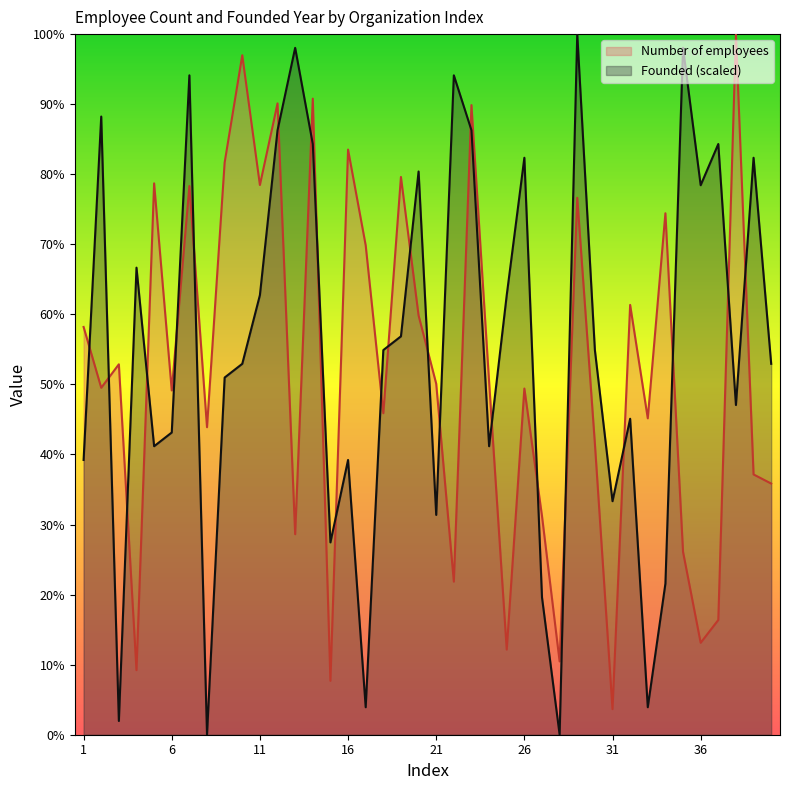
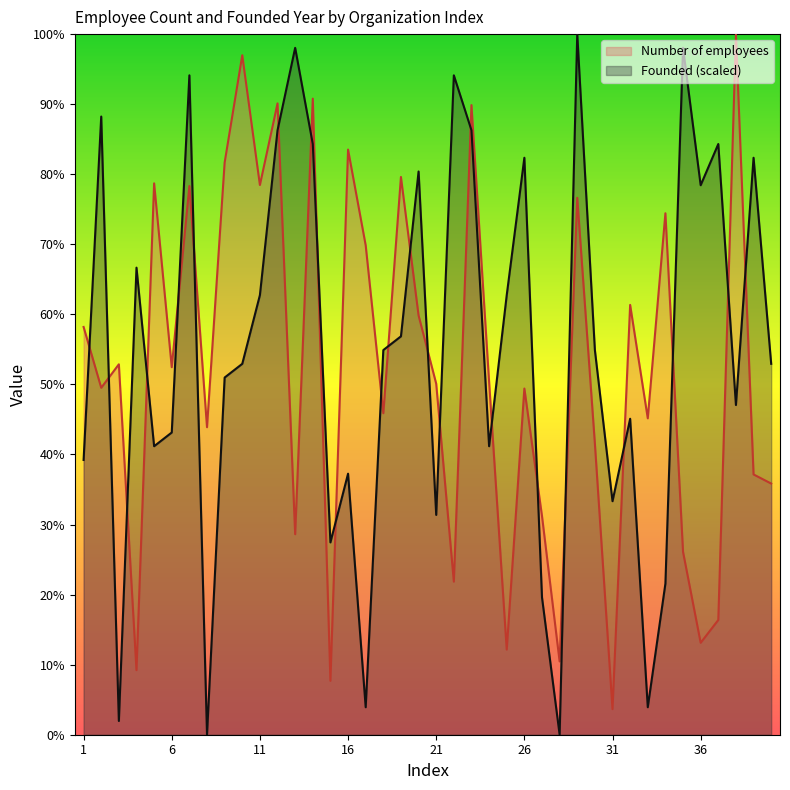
Number of employees, 6: 49% -> 52%
Founded (scaled), 16: 39% -> 37%
